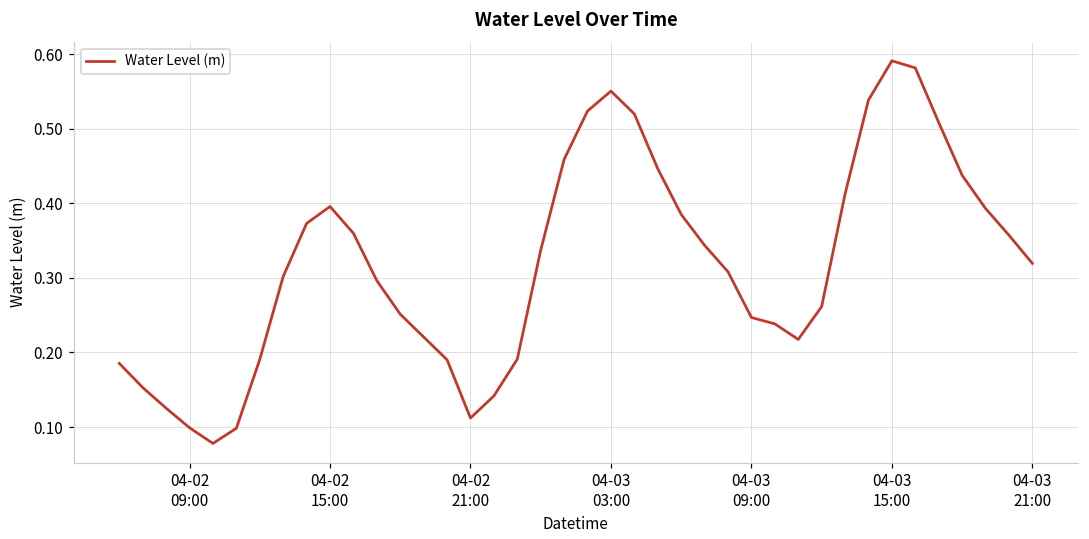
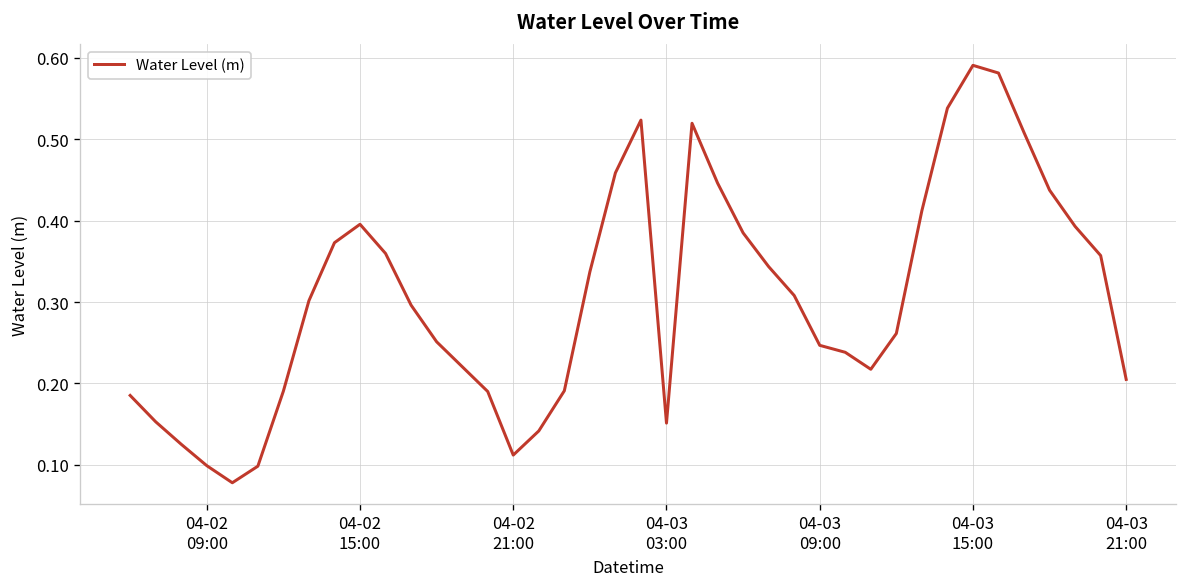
04-03 03:00: 0.55 -> 0.15
04-03 21:00: 0.32 -> 0.20
